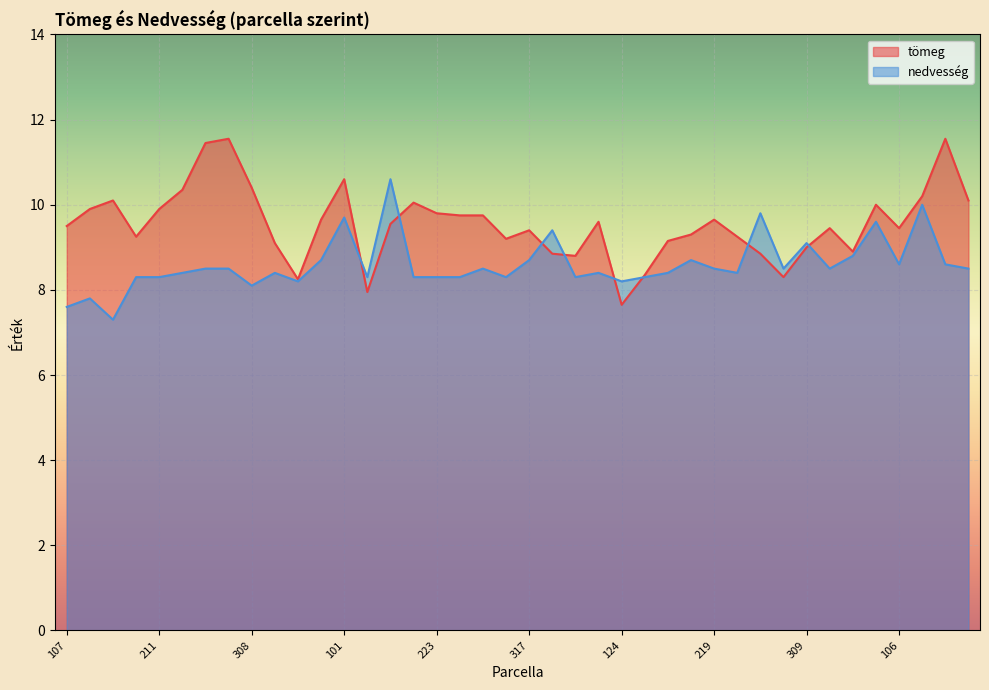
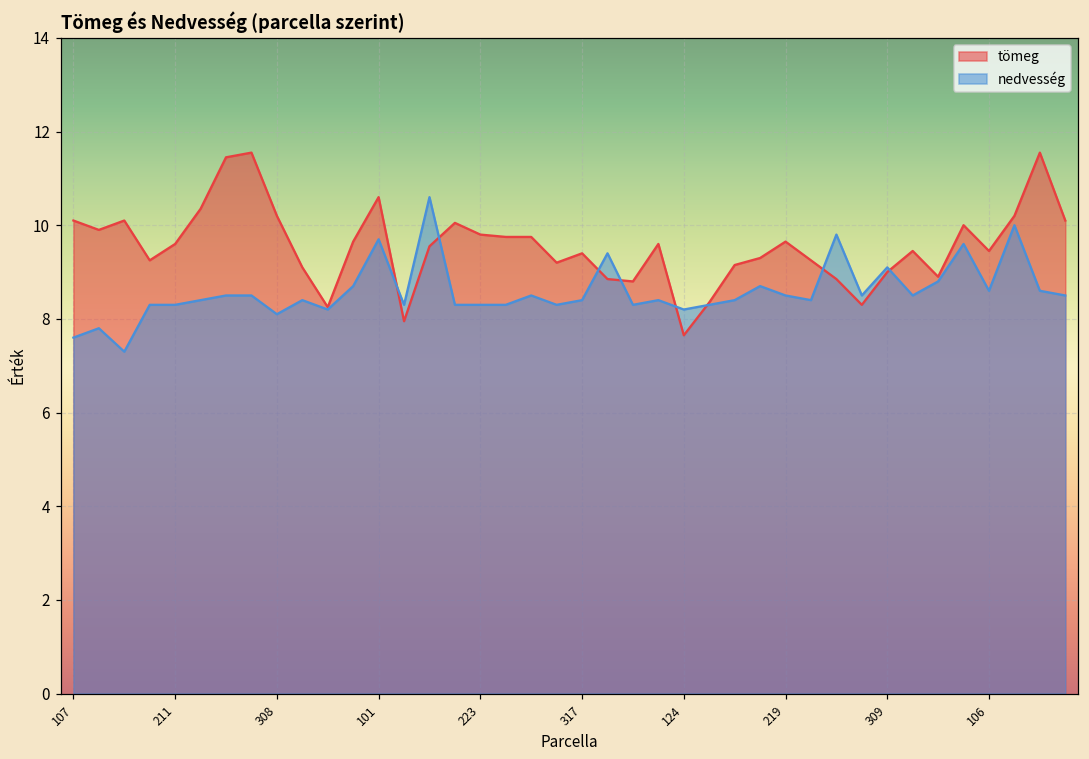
tömeg, 107: 9.5 -> 10.1
tömeg, 211: 9.9 -> 9.6
tömeg, 308: 10.4 -> 10.2
nedvesség, 317: 8.7 -> 8.4
